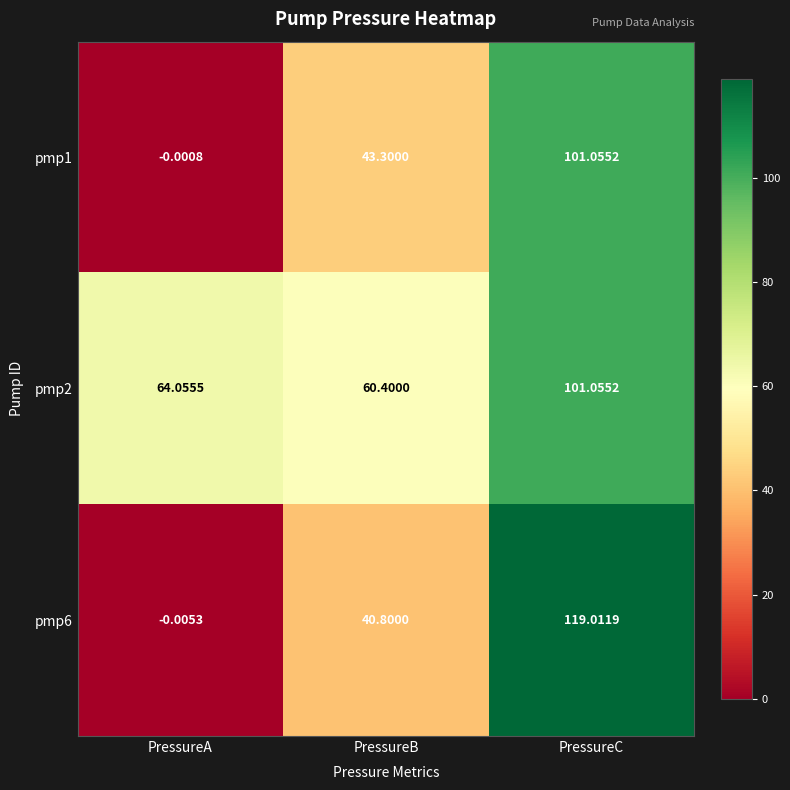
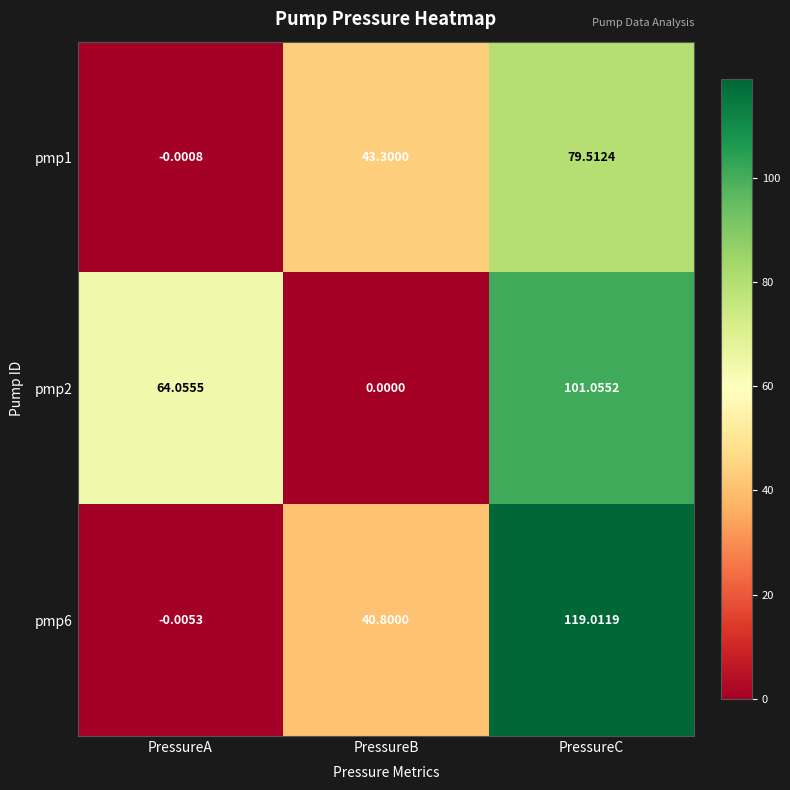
pmp1, PressureC: 101.0552 -> 79.5124
pmp2, PressureB: 60.4000 -> 0.0000
